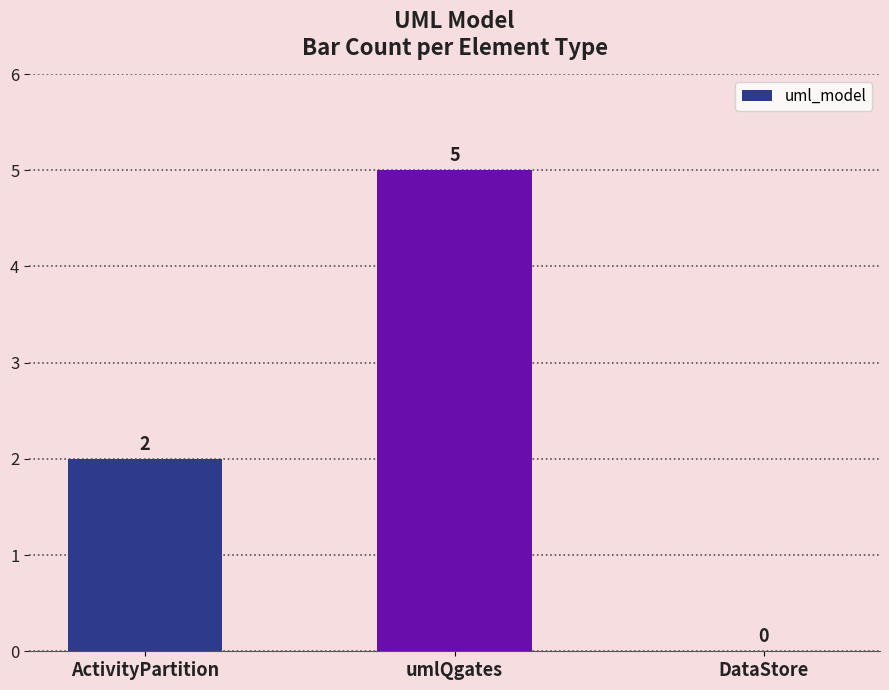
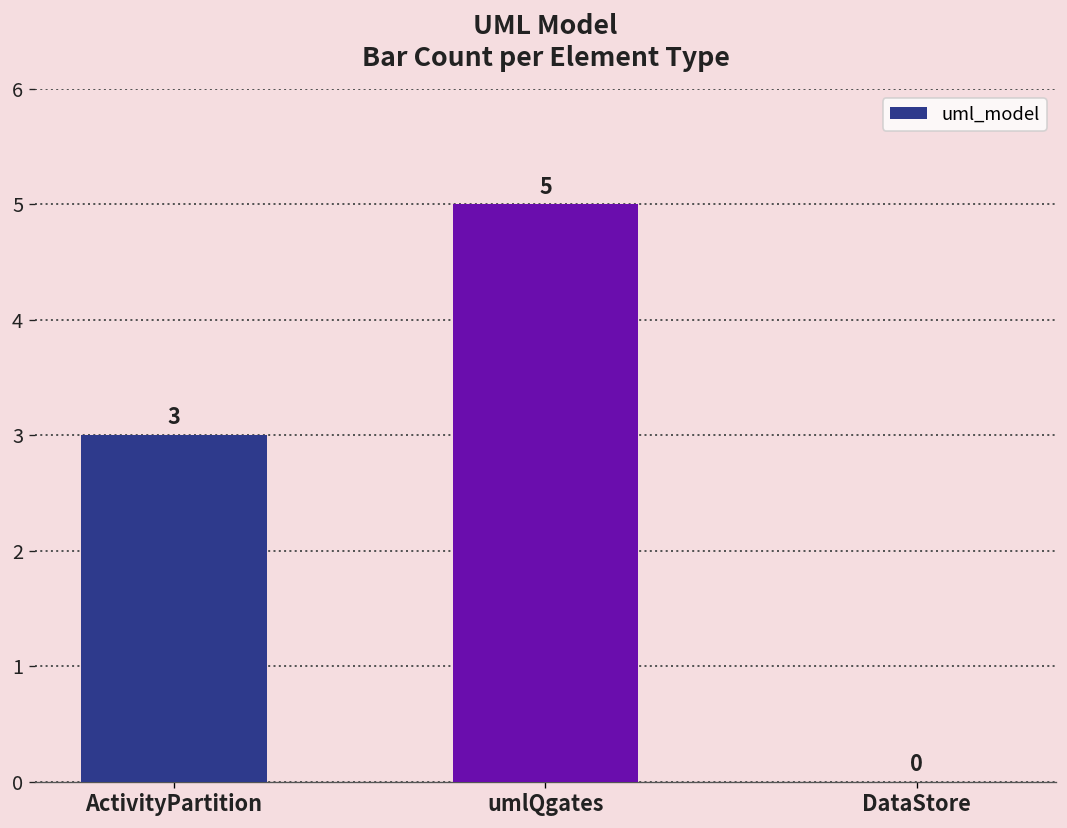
ActivityPartition: 2 -> 3
